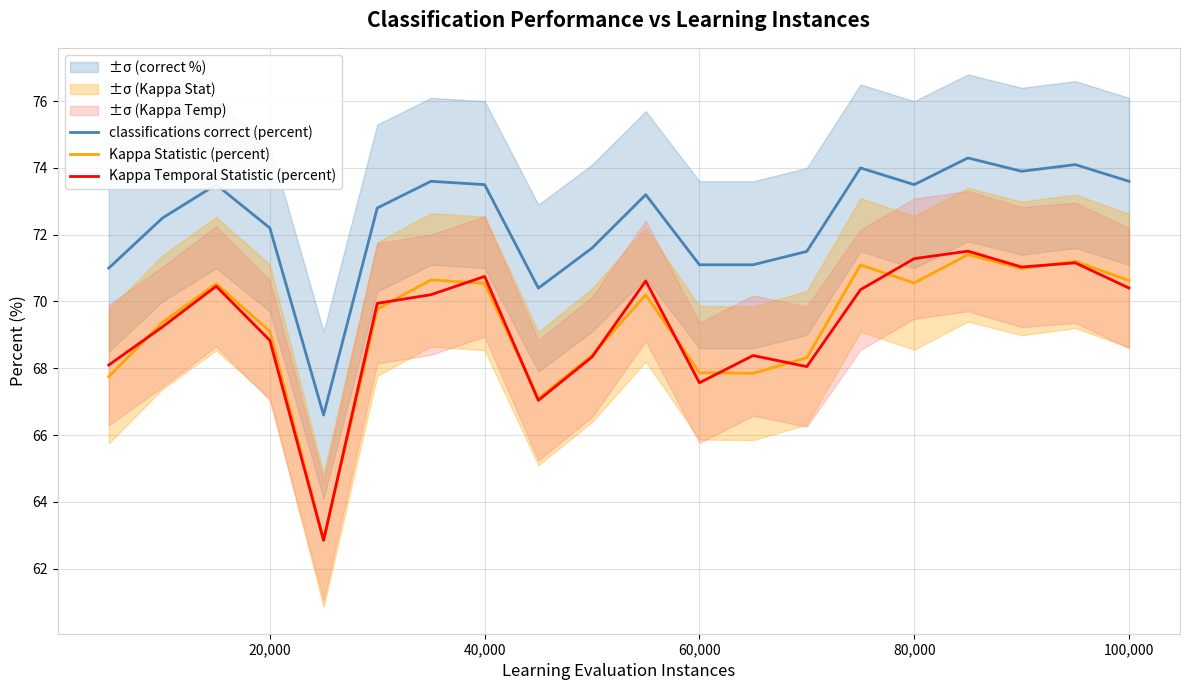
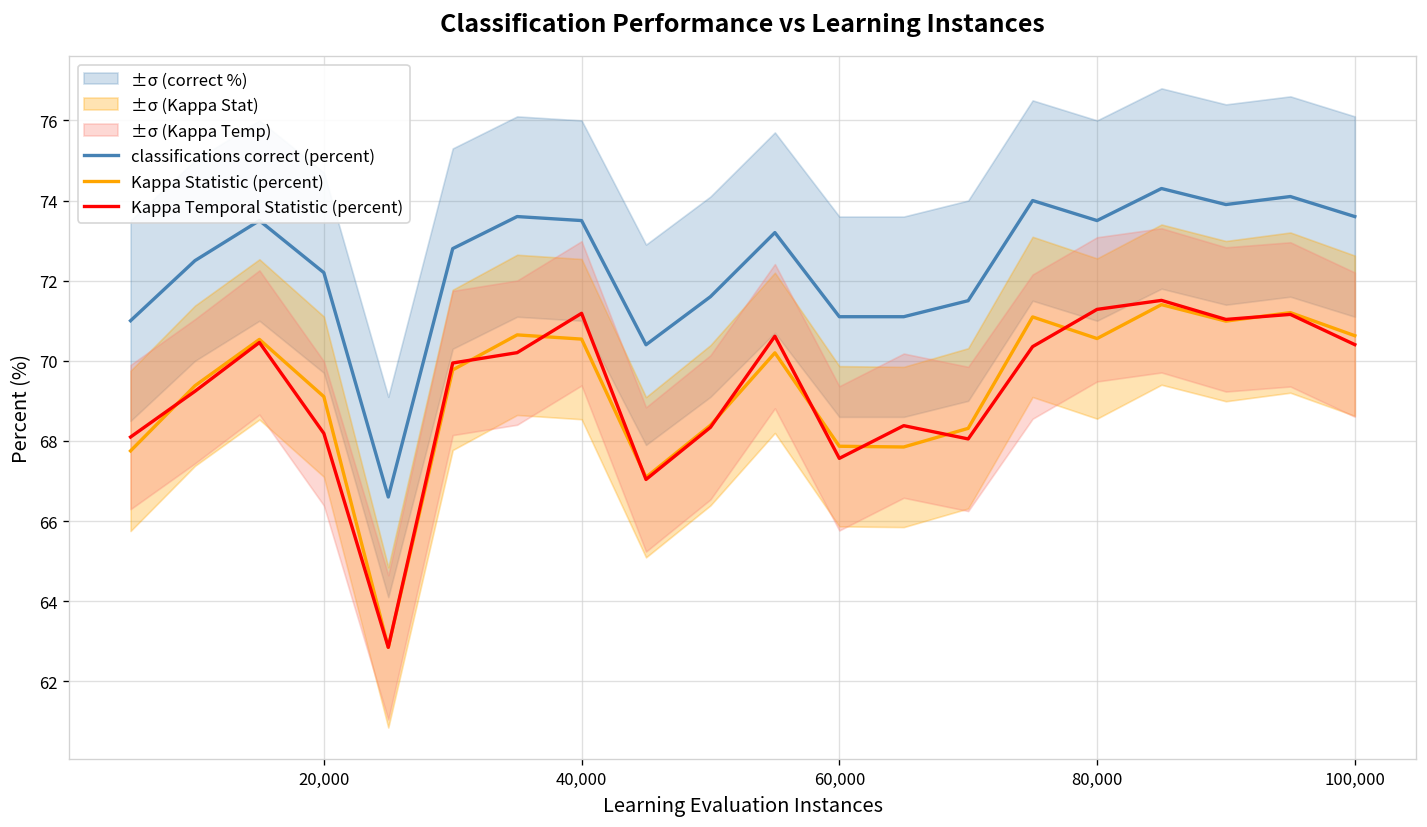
Kappa Temporal Statistic (percent), 20,000: 68.8 -> 68.2
Kappa Temporal Statistic (percent), 40,000: 70.8 -> 71.2
